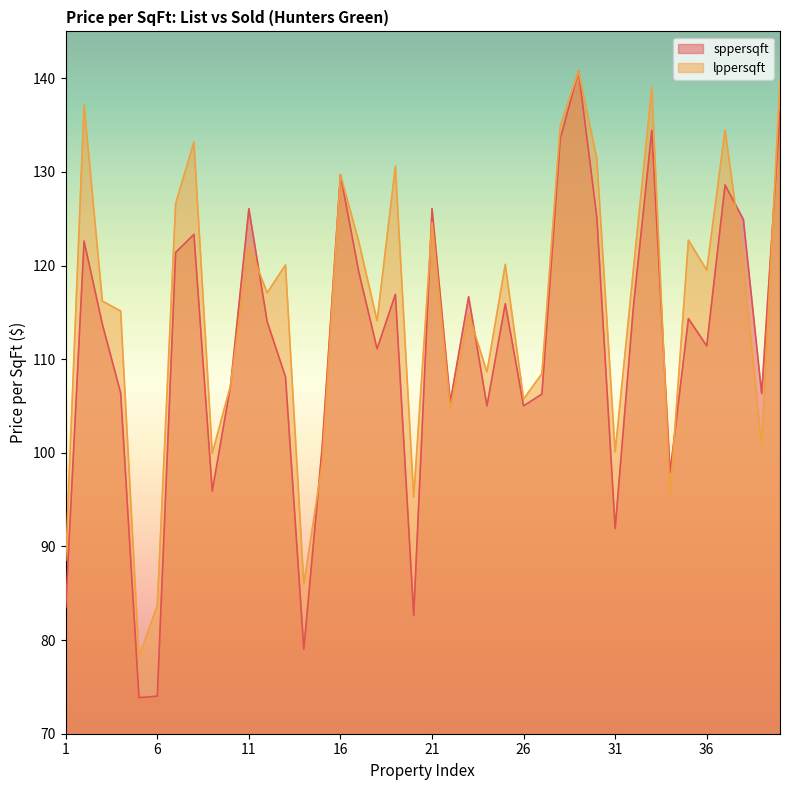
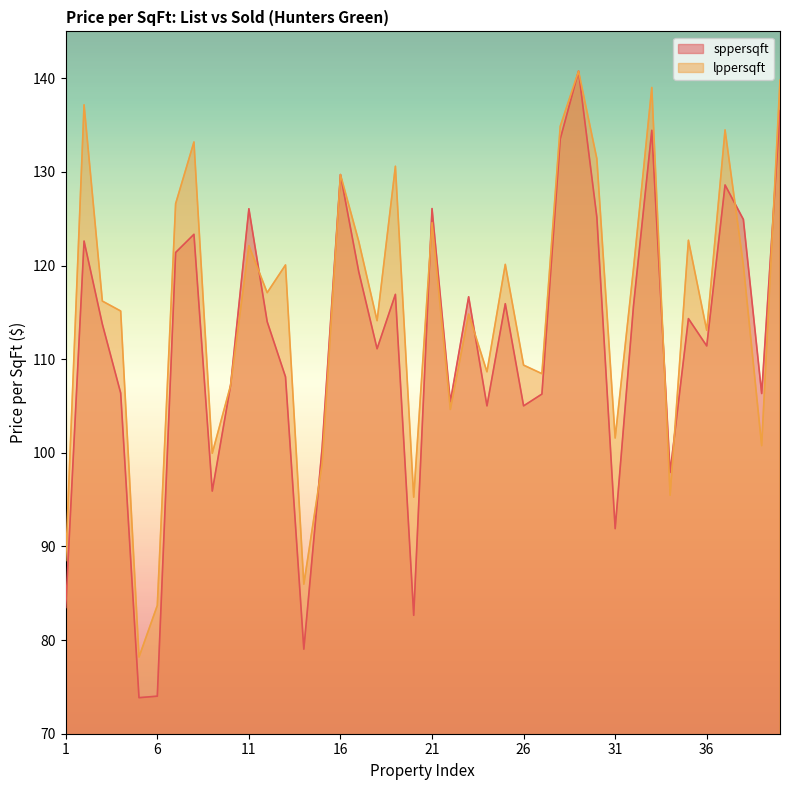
lppersqft, 26: 106 -> 109
lppersqft, 31: 100 -> 102
lppersqft, 36: 120 -> 113
